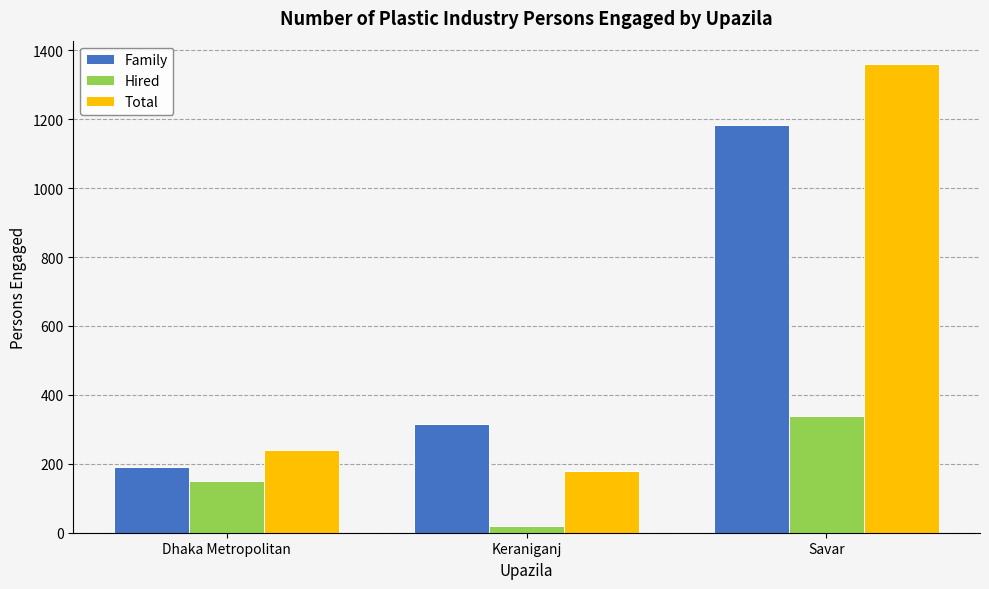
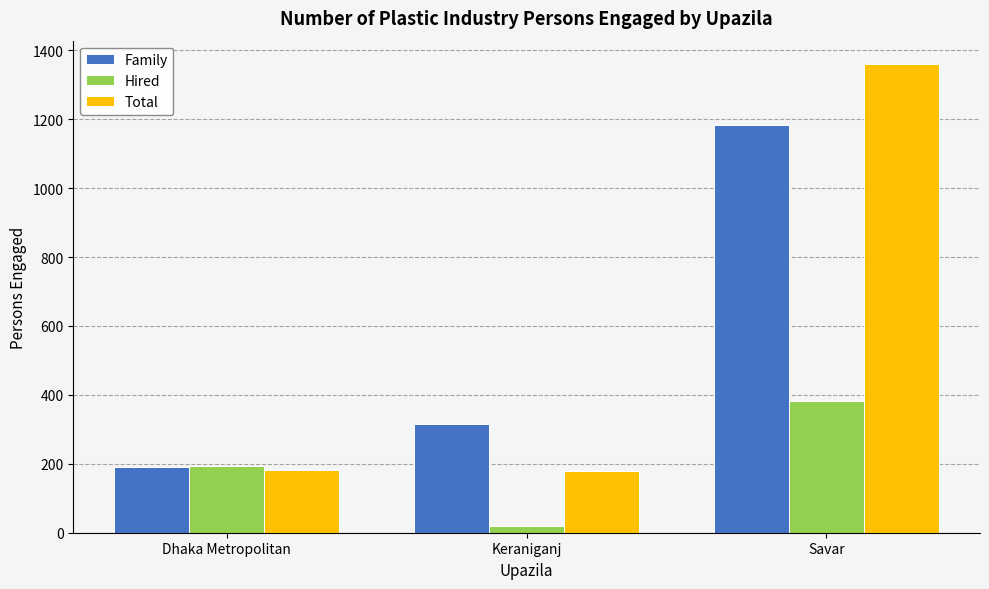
Hired, Dhaka Metropolitan: 150 -> 190
Total, Dhaka Metropolitan: 240 -> 180
Hired, Savar: 340 -> 380
